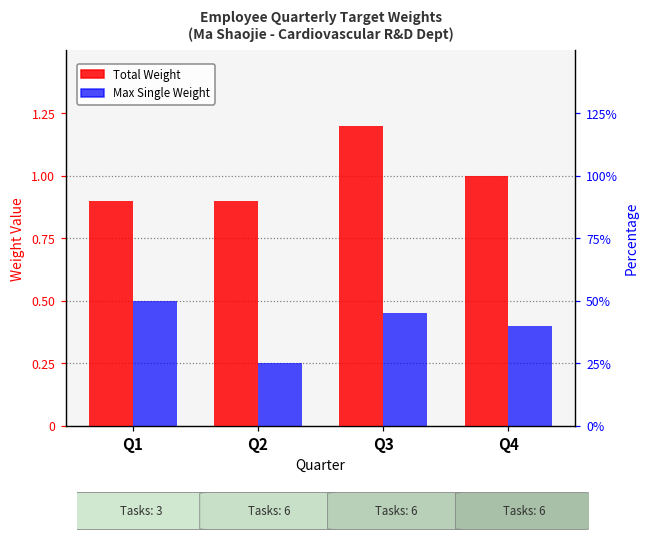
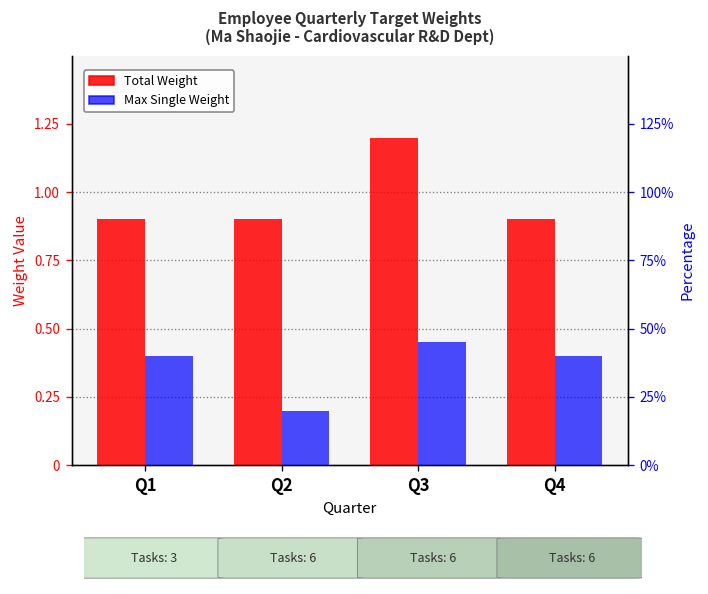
Max Single Weight, Q1: 0.5 -> 0.4
Max Single Weight, Q2: 0.25 -> 0.20
Total Weight, Q4: 1.0 -> 0.9
